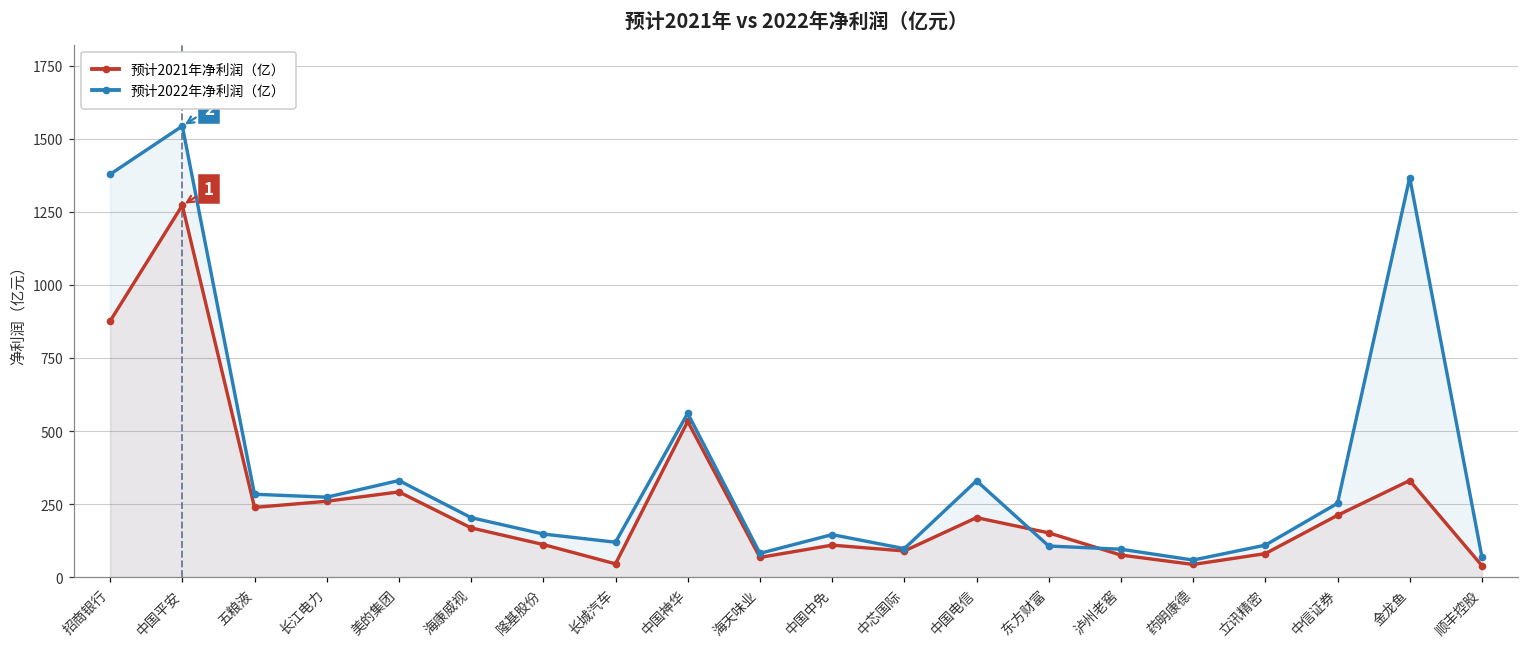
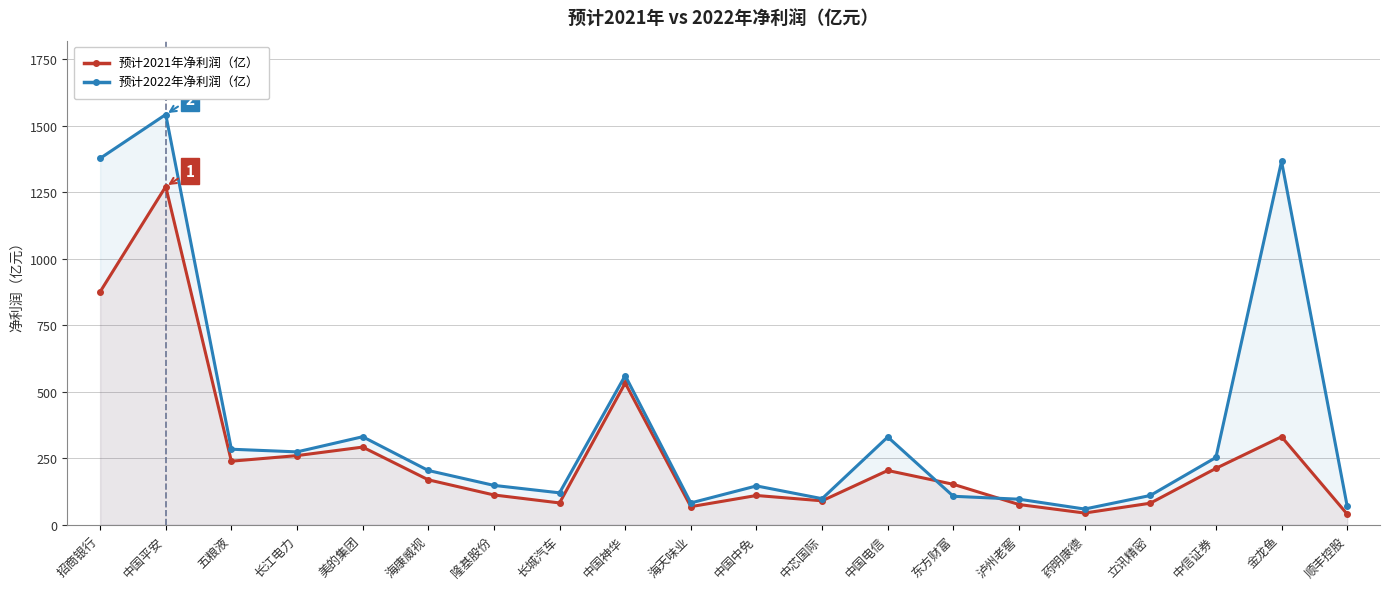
预计2021年净利润（亿）, 长城汽车: 50 -> 80
